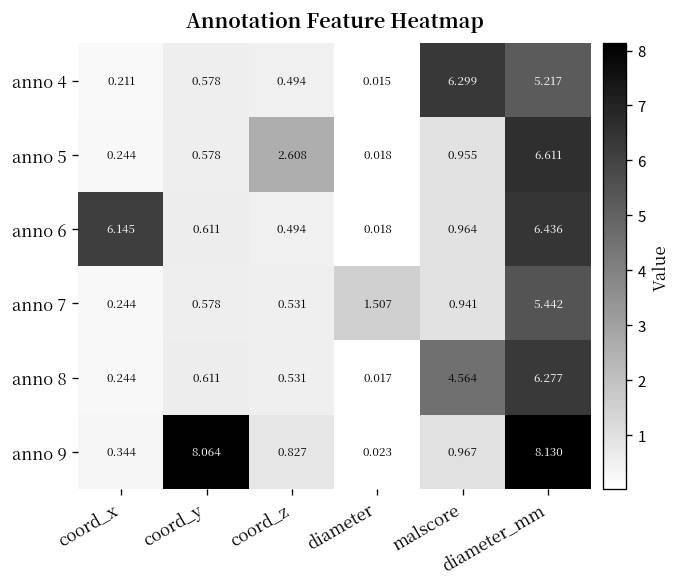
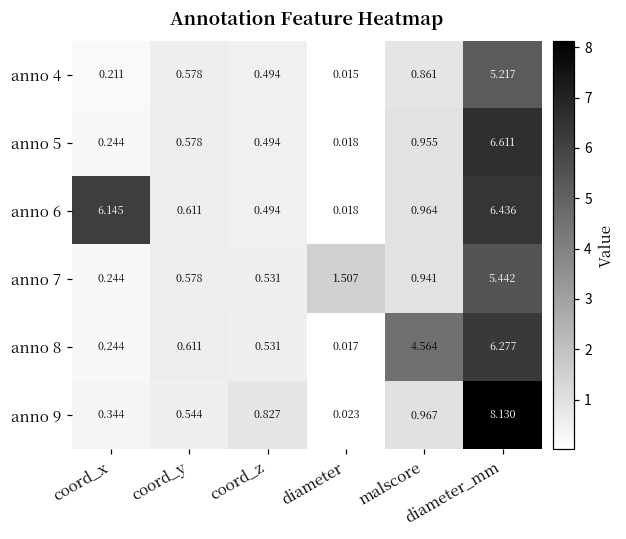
anno 4, malscore: 6.299 -> 0.861
anno 5, coord_z: 2.608 -> 0.494
anno 9, coord_y: 8.064 -> 0.544
